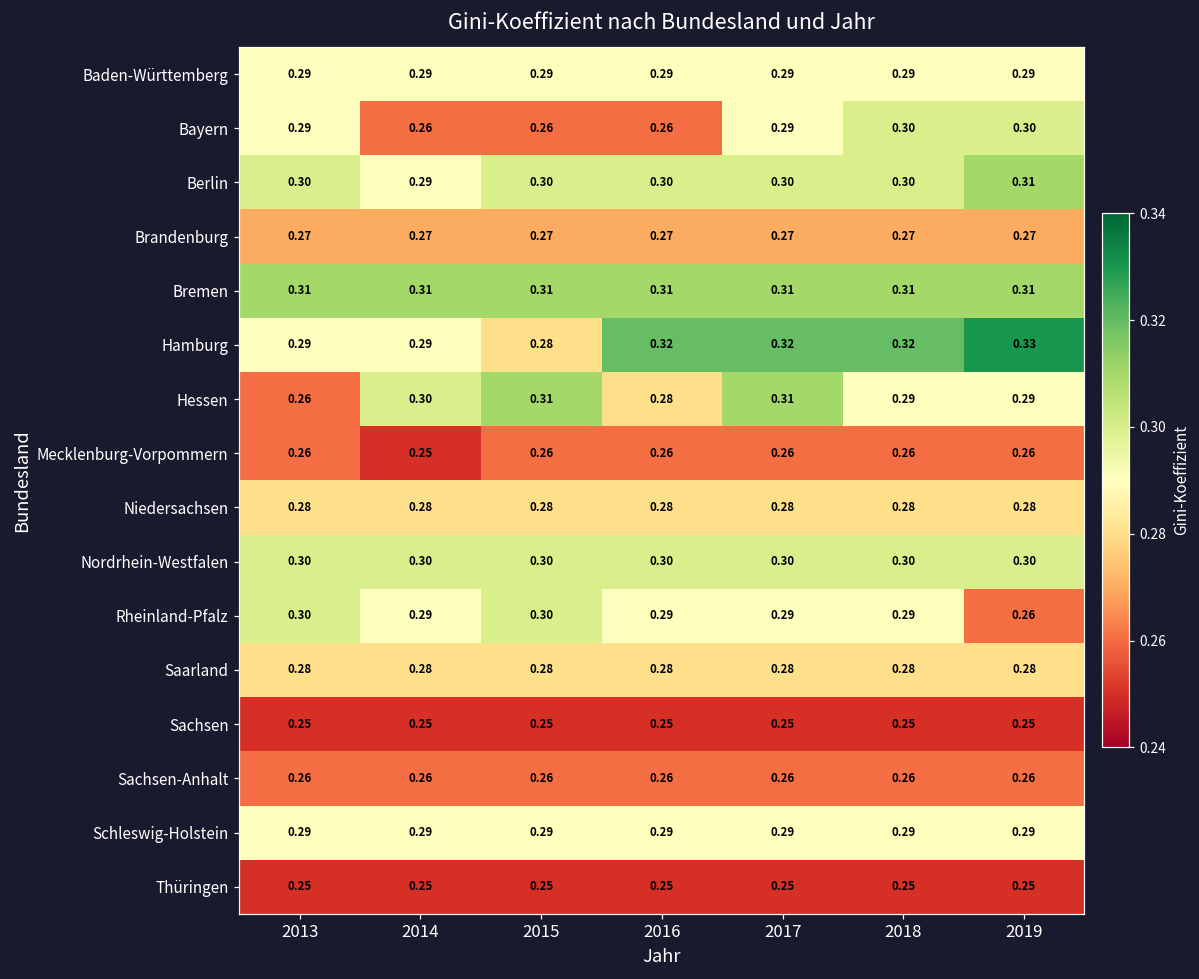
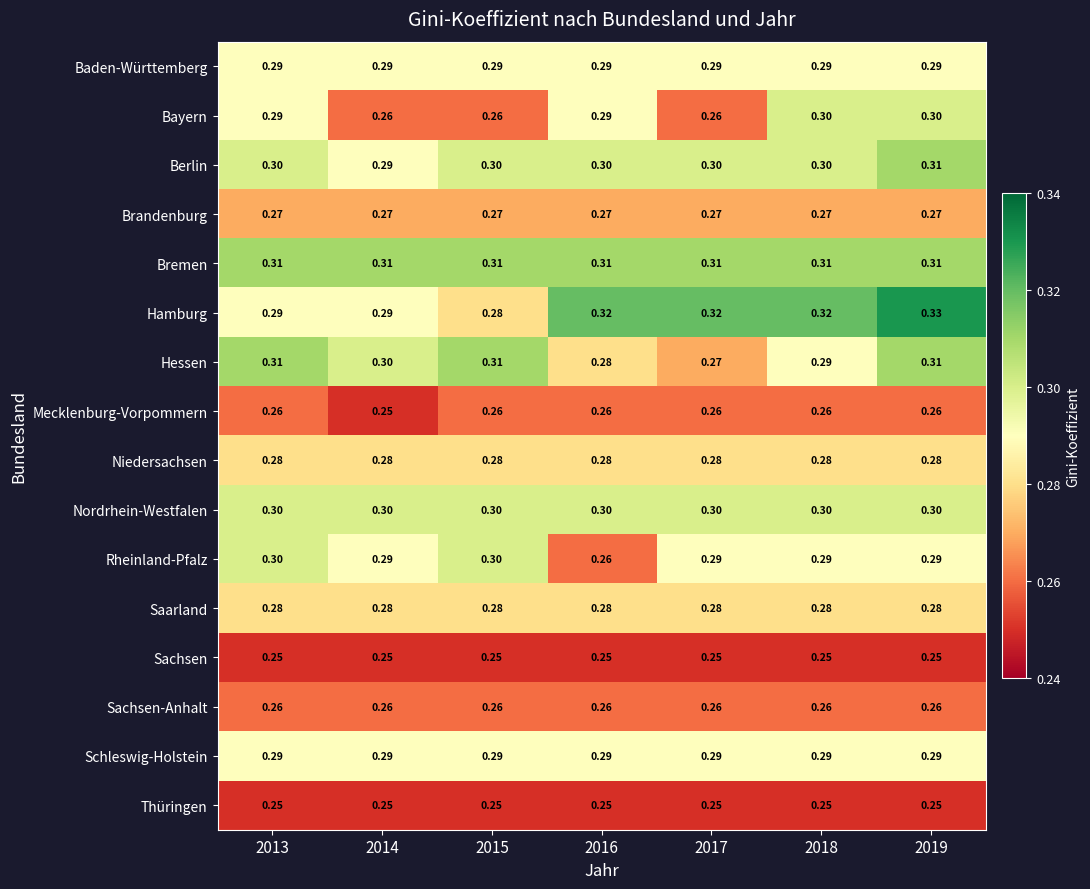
Bayern, 2016: 0.26 -> 0.29
Bayern, 2017: 0.29 -> 0.26
Hessen, 2013: 0.26 -> 0.31
Hessen, 2017: 0.31 -> 0.27
Hessen, 2019: 0.29 -> 0.31
Rheinland-Pfalz, 2016: 0.29 -> 0.26
Rheinland-Pfalz, 2019: 0.26 -> 0.29
